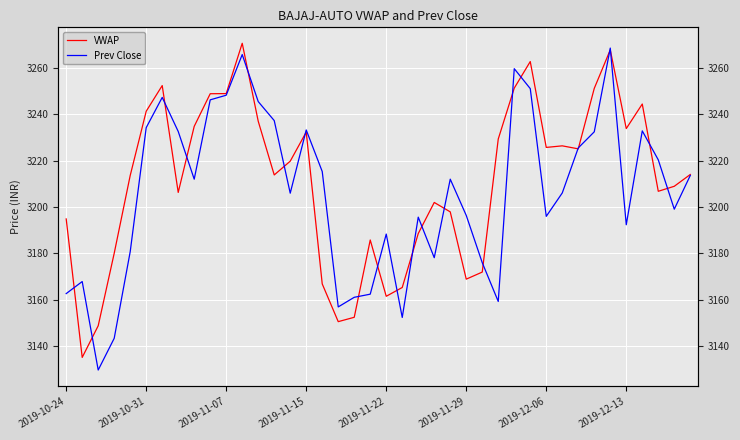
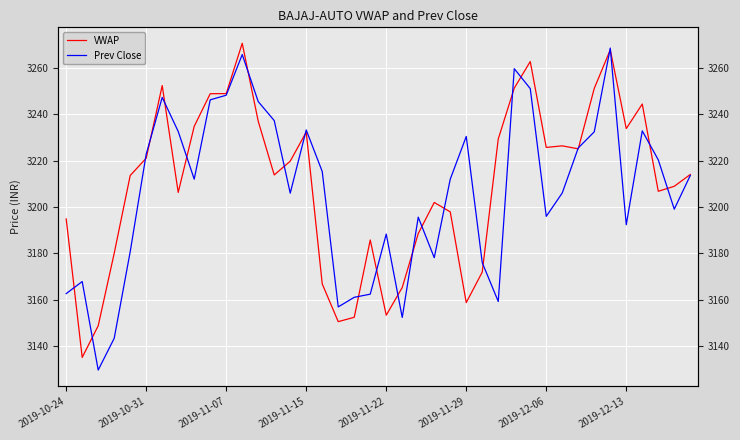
VWAP, 2019-10-31: 3241 -> 3221
Prev Close, 2019-10-31: 3234 -> 3223
VWAP, 2019-11-22: 3161 -> 3153
VWAP, 2019-11-29: 3169 -> 3159
Prev Close, 2019-11-29: 3196 -> 3231
